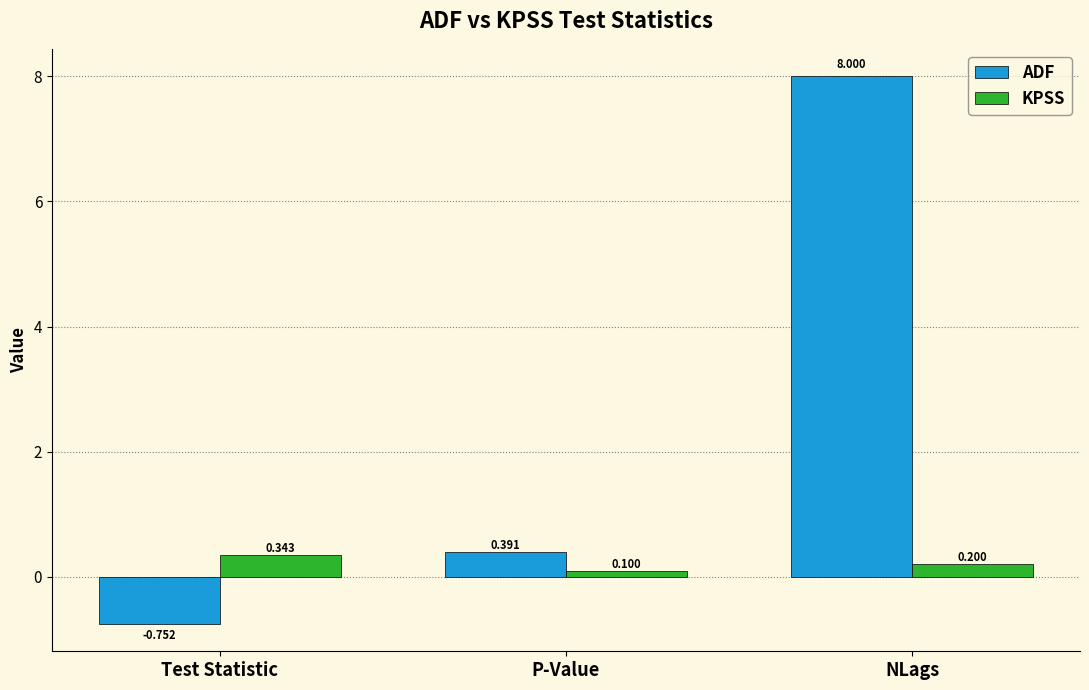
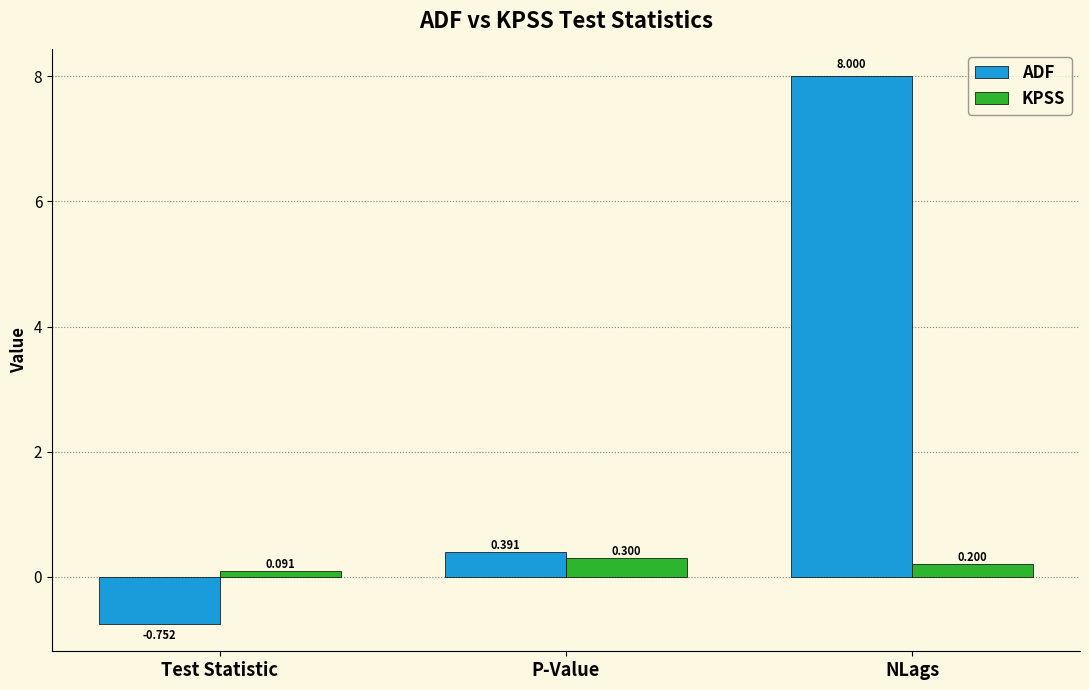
KPSS, Test Statistic: 0.343 -> 0.091
KPSS, P-Value: 0.100 -> 0.300
